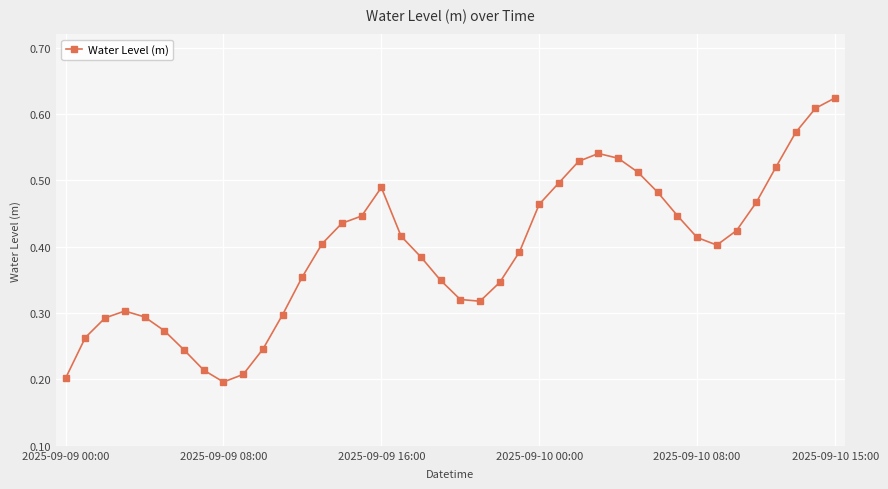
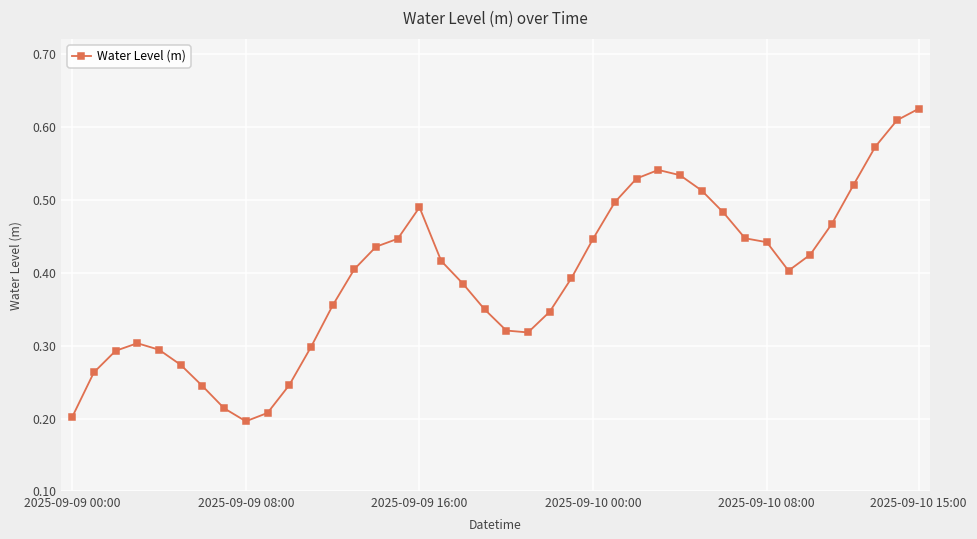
2025-09-10 00:00: 0.46 -> 0.45
2025-09-10 08:00: 0.41 -> 0.44
